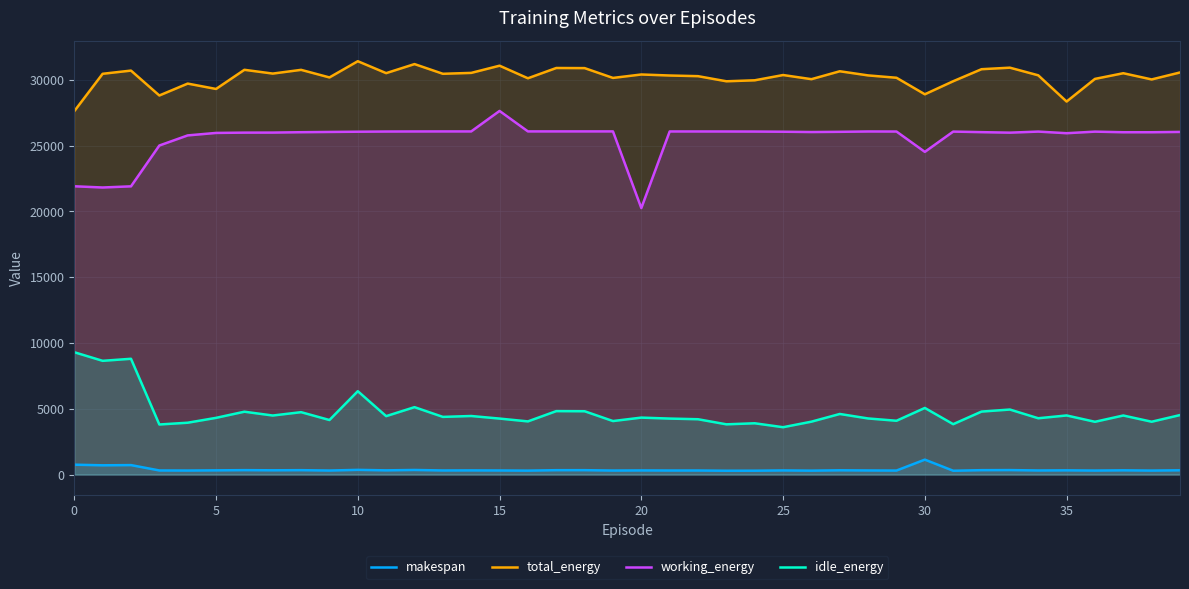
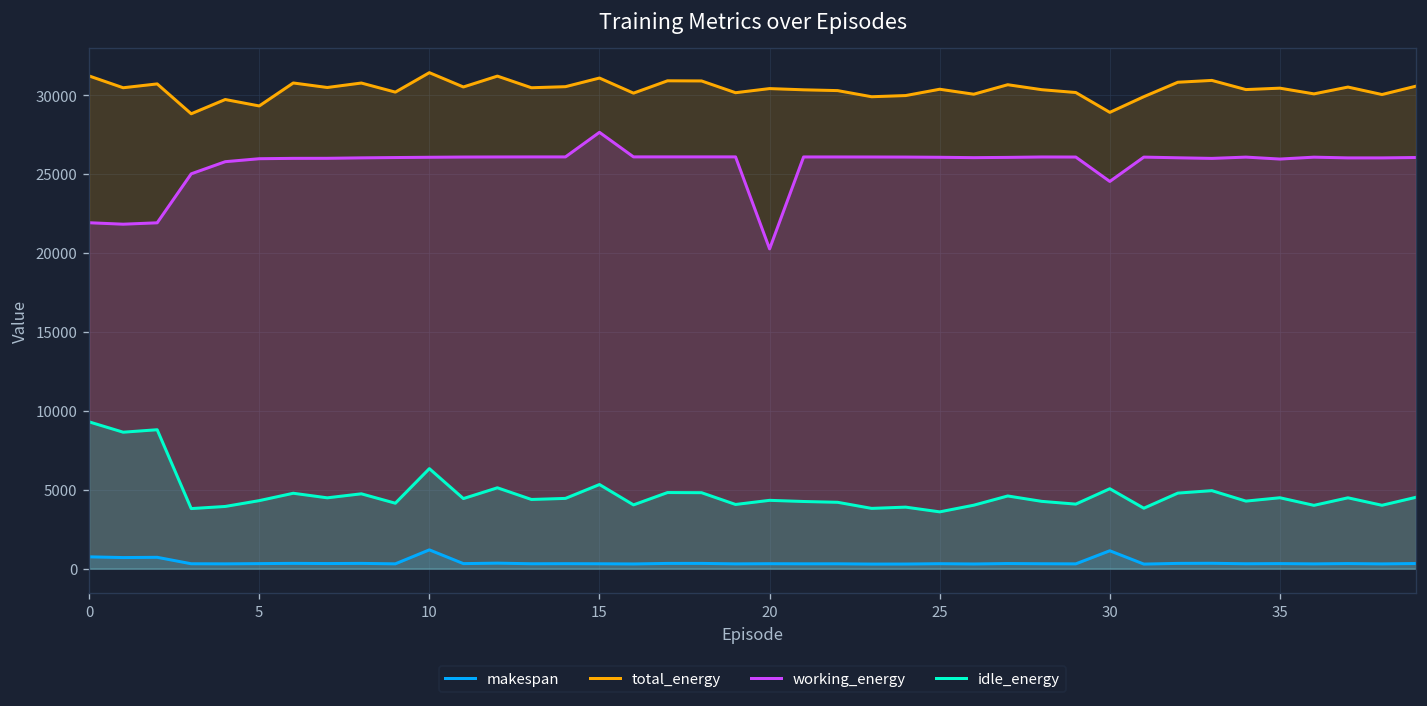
total_energy, 0: 27600 -> 31200
makespan, 10: 400 -> 1200
idle_energy, 15: 4300 -> 5300
total_energy, 35: 28400 -> 30400
